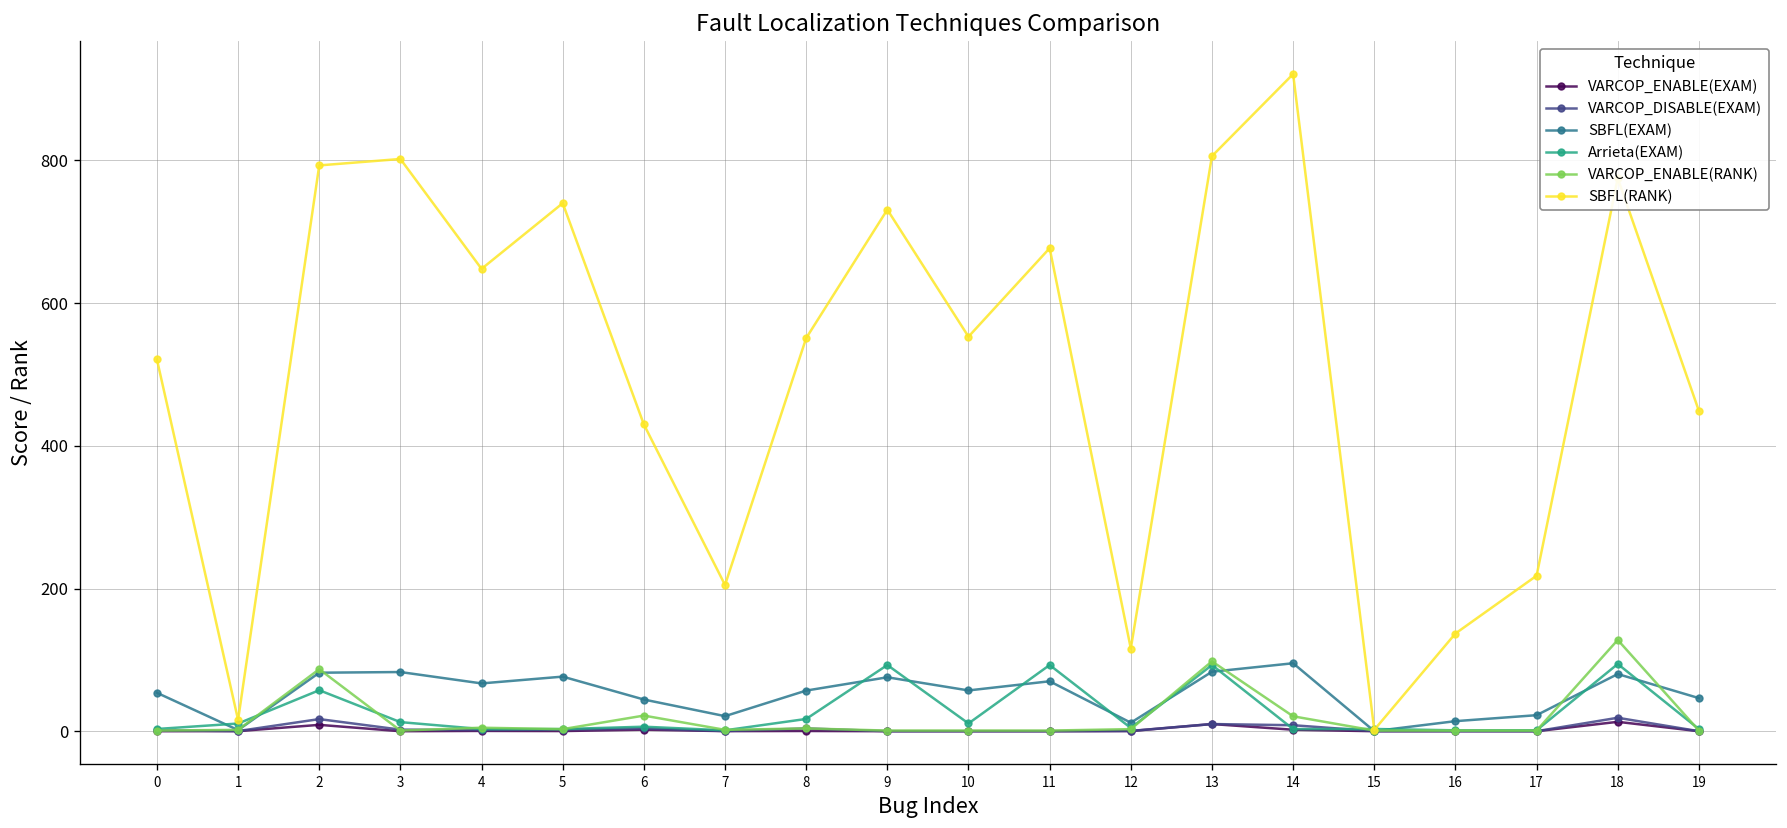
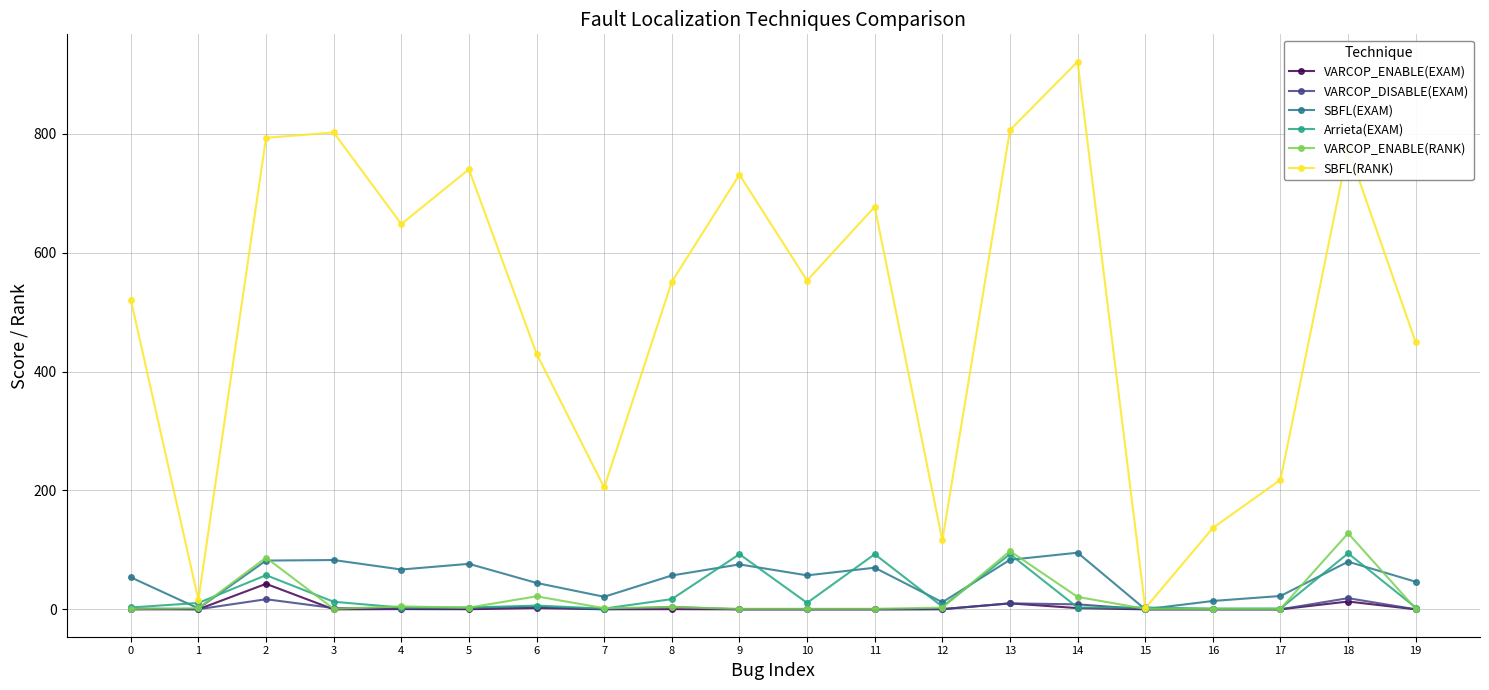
VARCOP_ENABLE(EXAM), 2: 10 -> 40
